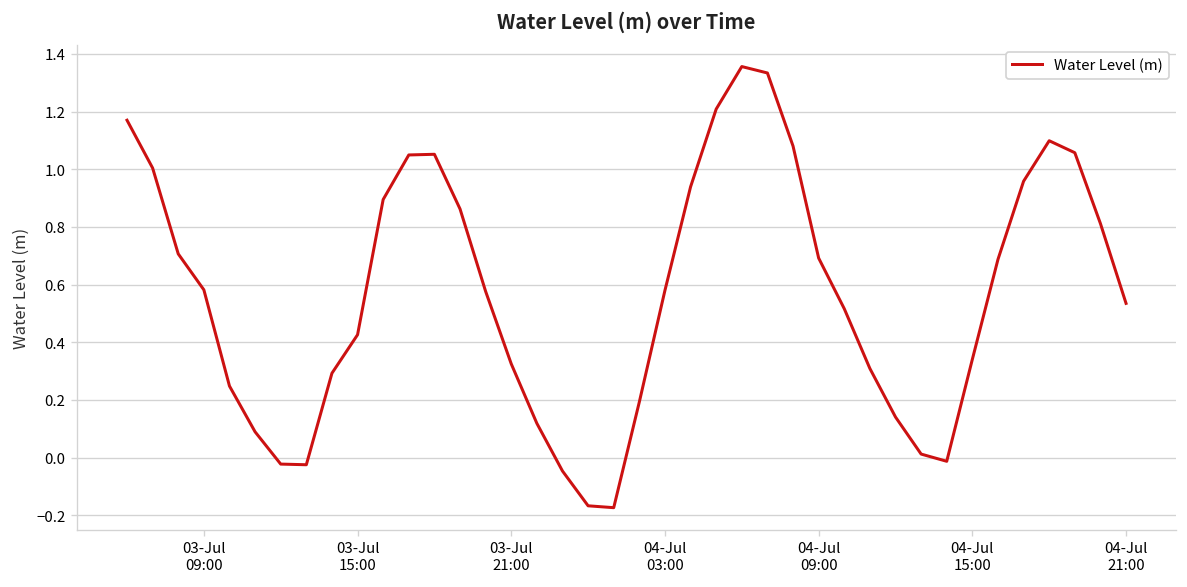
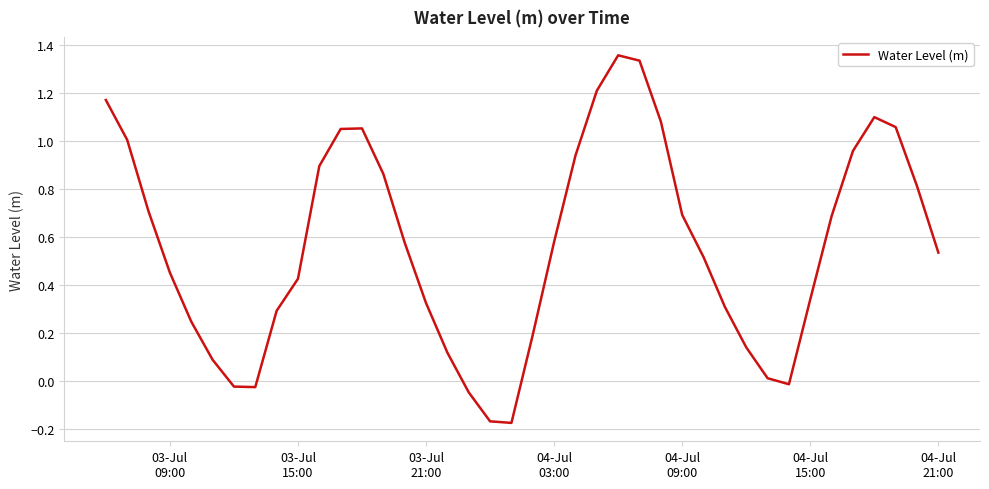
03-Jul 09:00: 0.58 -> 0.45
